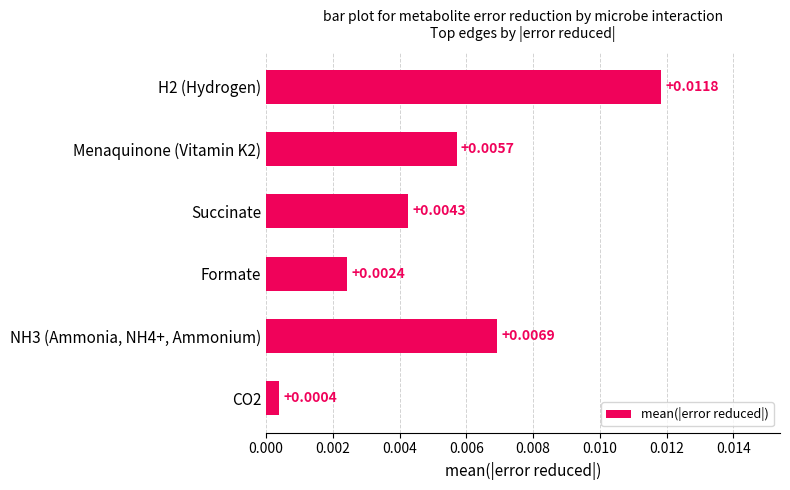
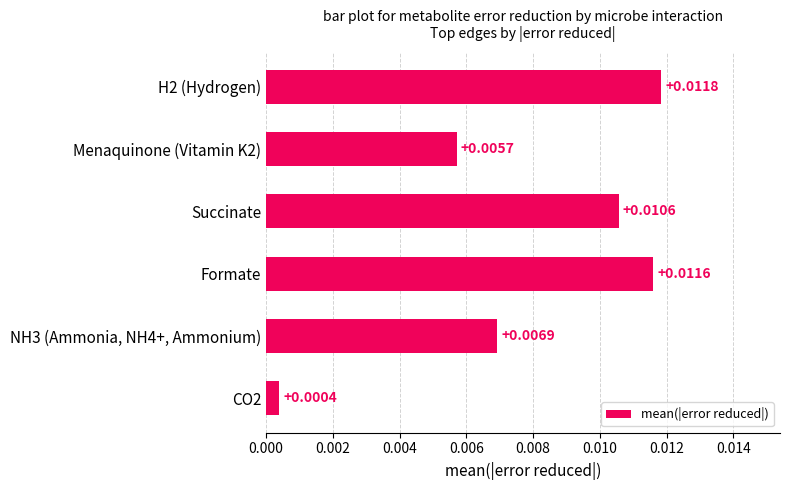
Succinate: +0.0043 -> +0.0106
Formate: +0.0024 -> +0.0116
